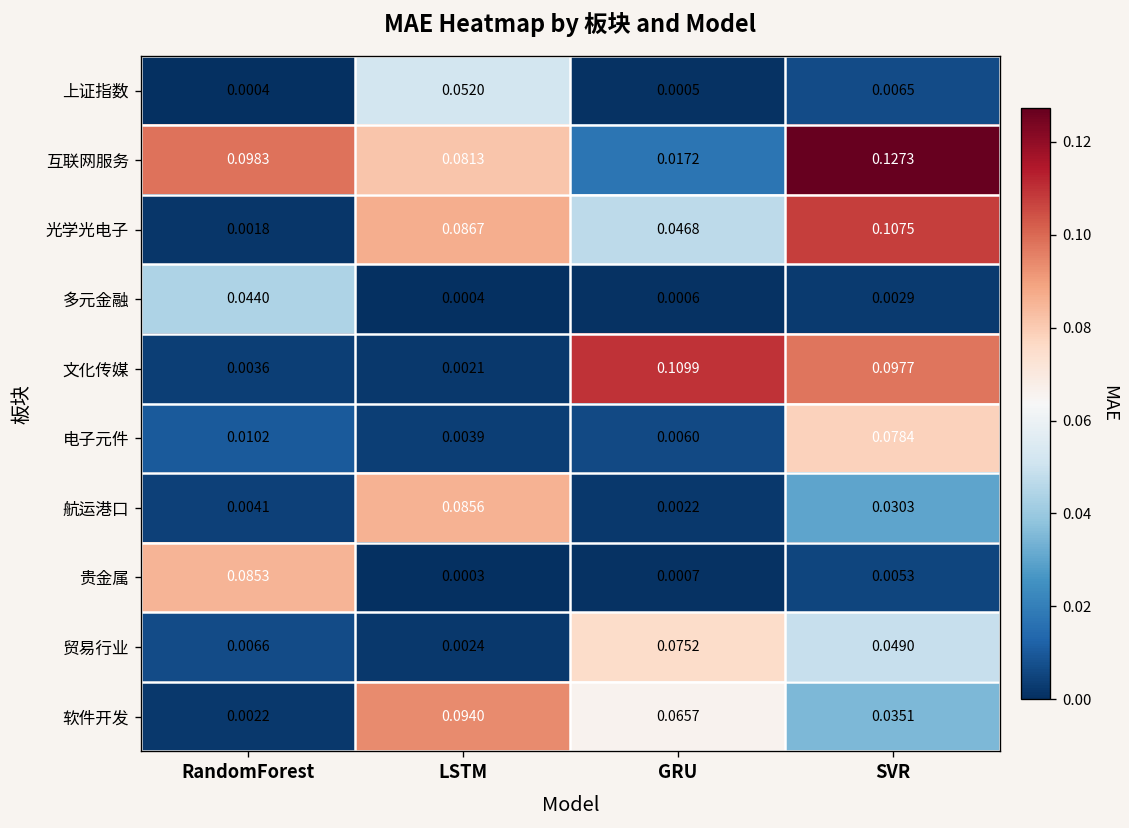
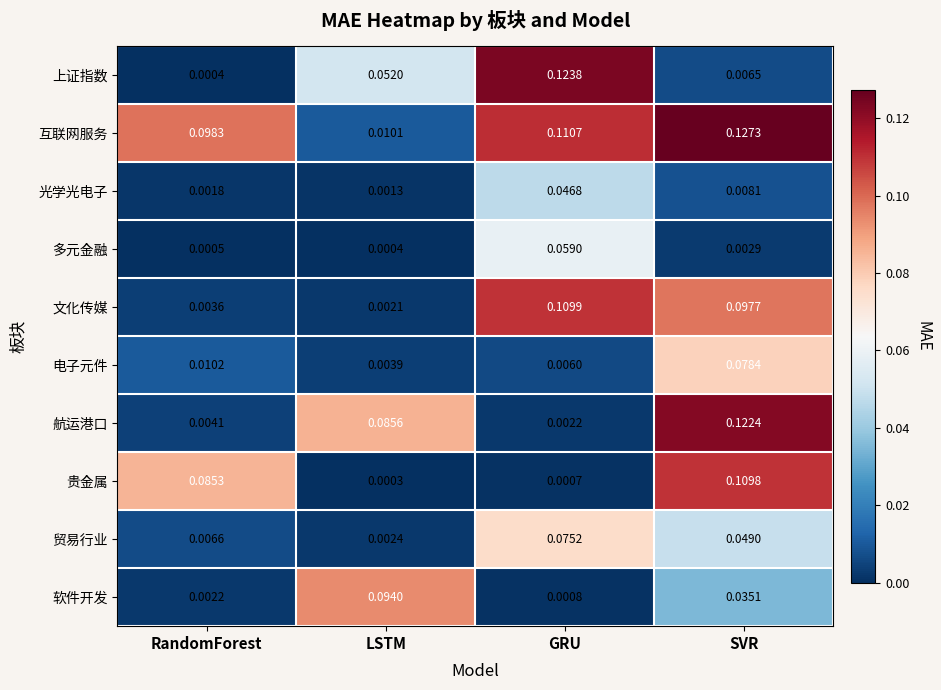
上证指数, GRU: 0.0005 -> 0.1238
互联网服务, LSTM: 0.0813 -> 0.0101
互联网服务, GRU: 0.0172 -> 0.1107
光学光电子, LSTM: 0.0867 -> 0.0013
光学光电子, SVR: 0.1075 -> 0.0081
多元金融, RandomForest: 0.0440 -> 0.0005
多元金融, GRU: 0.0006 -> 0.0590
航运港口, SVR: 0.0303 -> 0.1224
贵金属, SVR: 0.0053 -> 0.1098
软件开发, GRU: 0.0657 -> 0.0008
